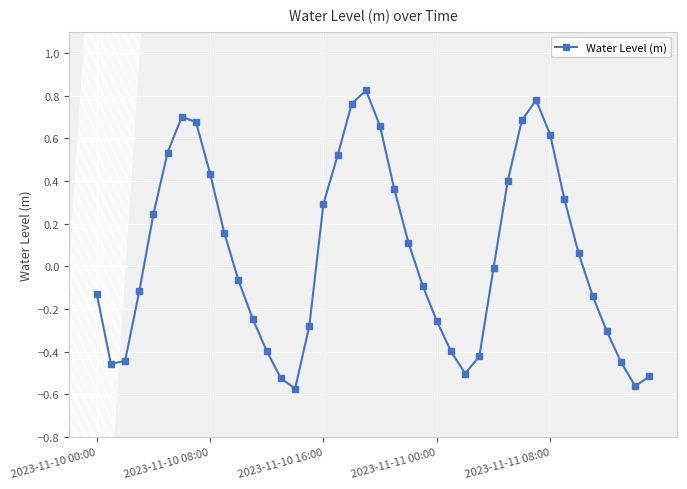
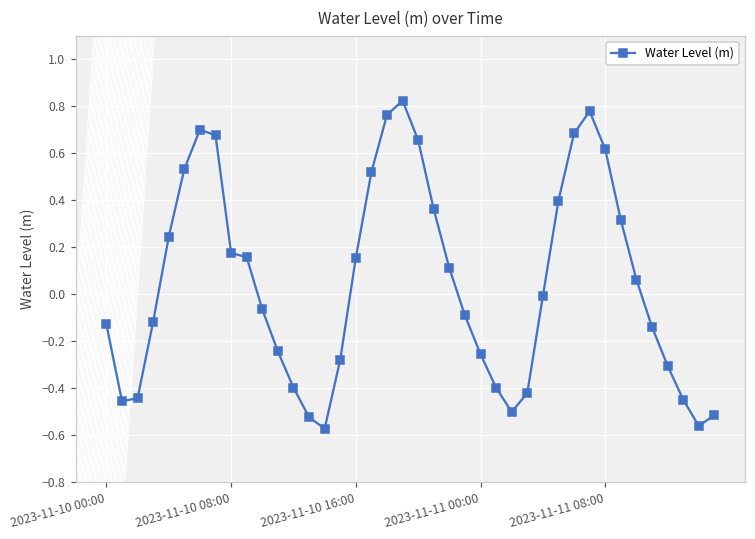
2023-11-10 08:00: 0.43 -> 0.18
2023-11-10 16:00: 0.29 -> 0.15
